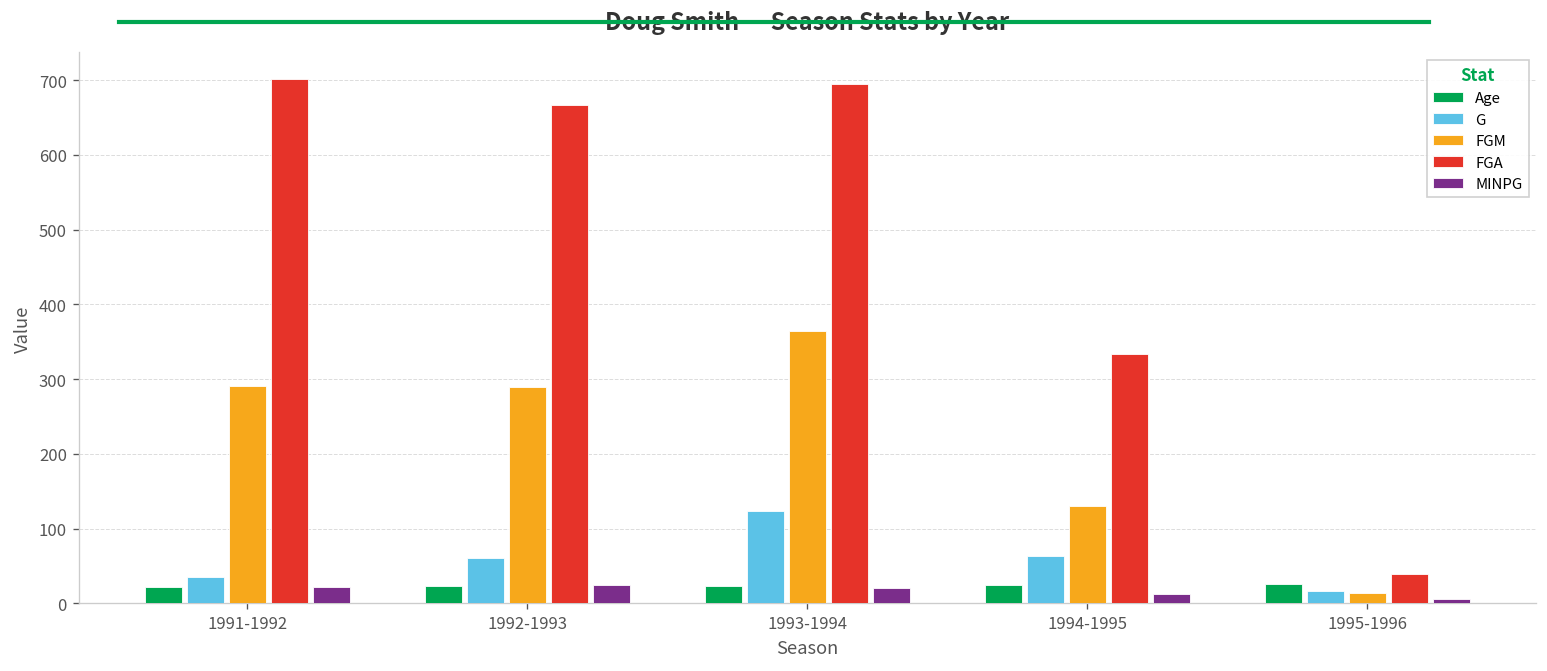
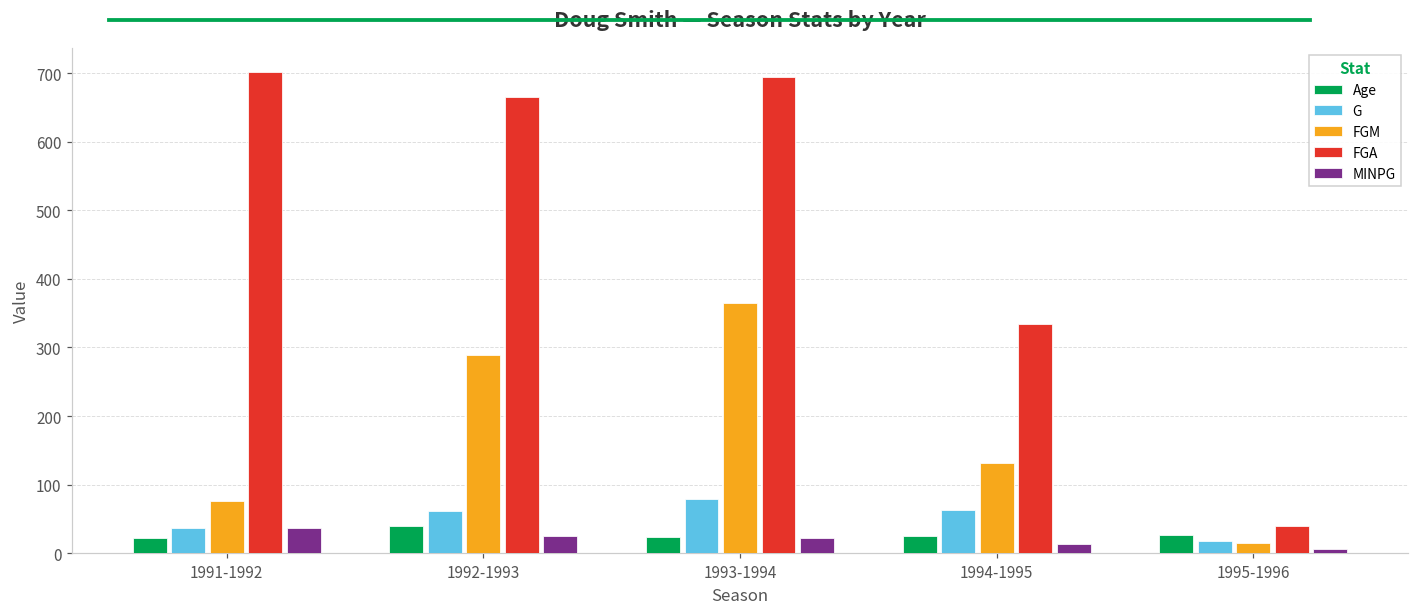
FGM, 1991-1992: 290 -> 80
MINPG, 1991-1992: 20 -> 40
Age, 1992-1993: 20 -> 40
G, 1993-1994: 120 -> 80
